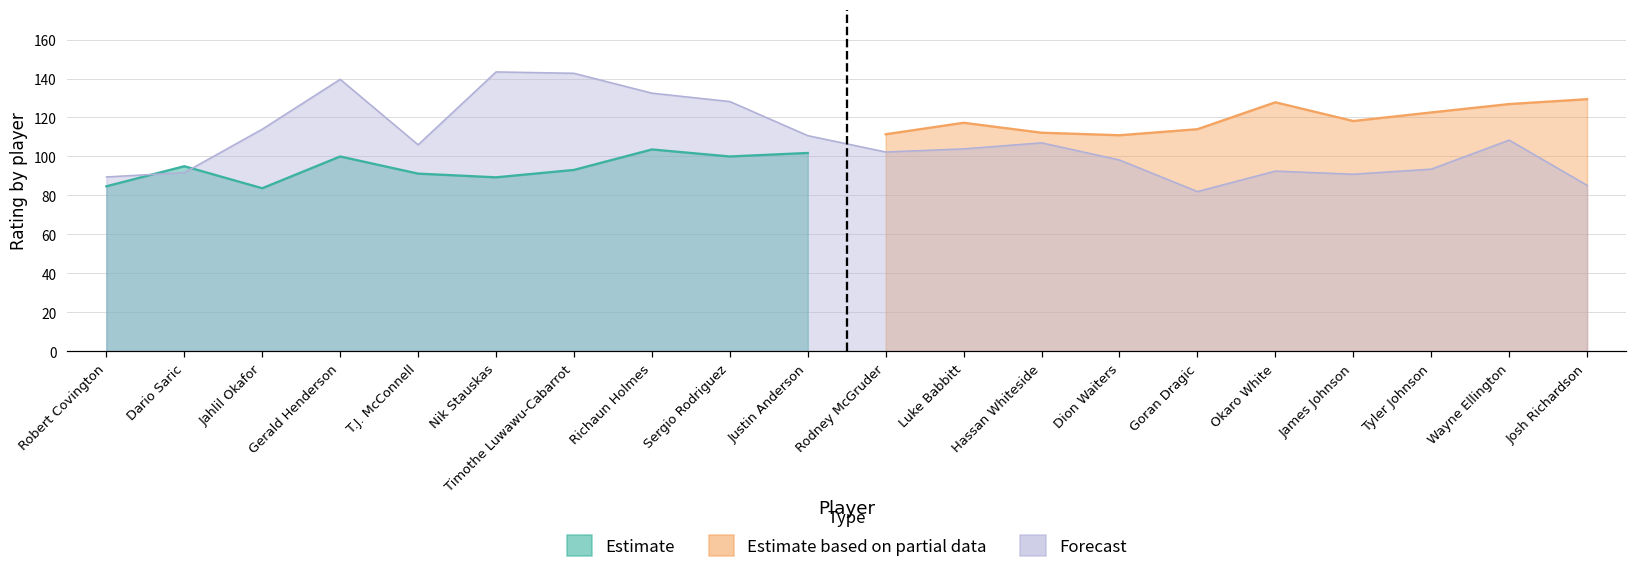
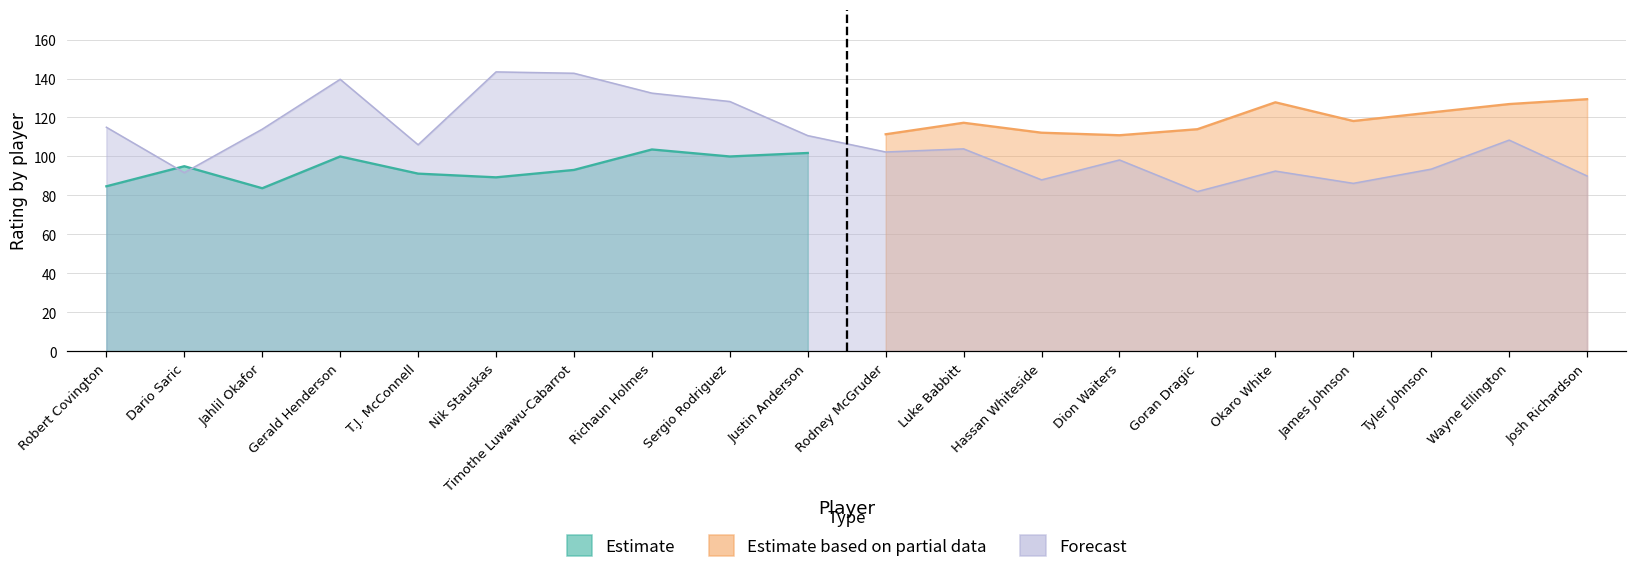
Forecast, Robert Covington: 90 -> 115
Forecast, Hassan Whiteside: 107 -> 88
Forecast, James Johnson: 91 -> 86
Forecast, Josh Richardson: 85 -> 90
